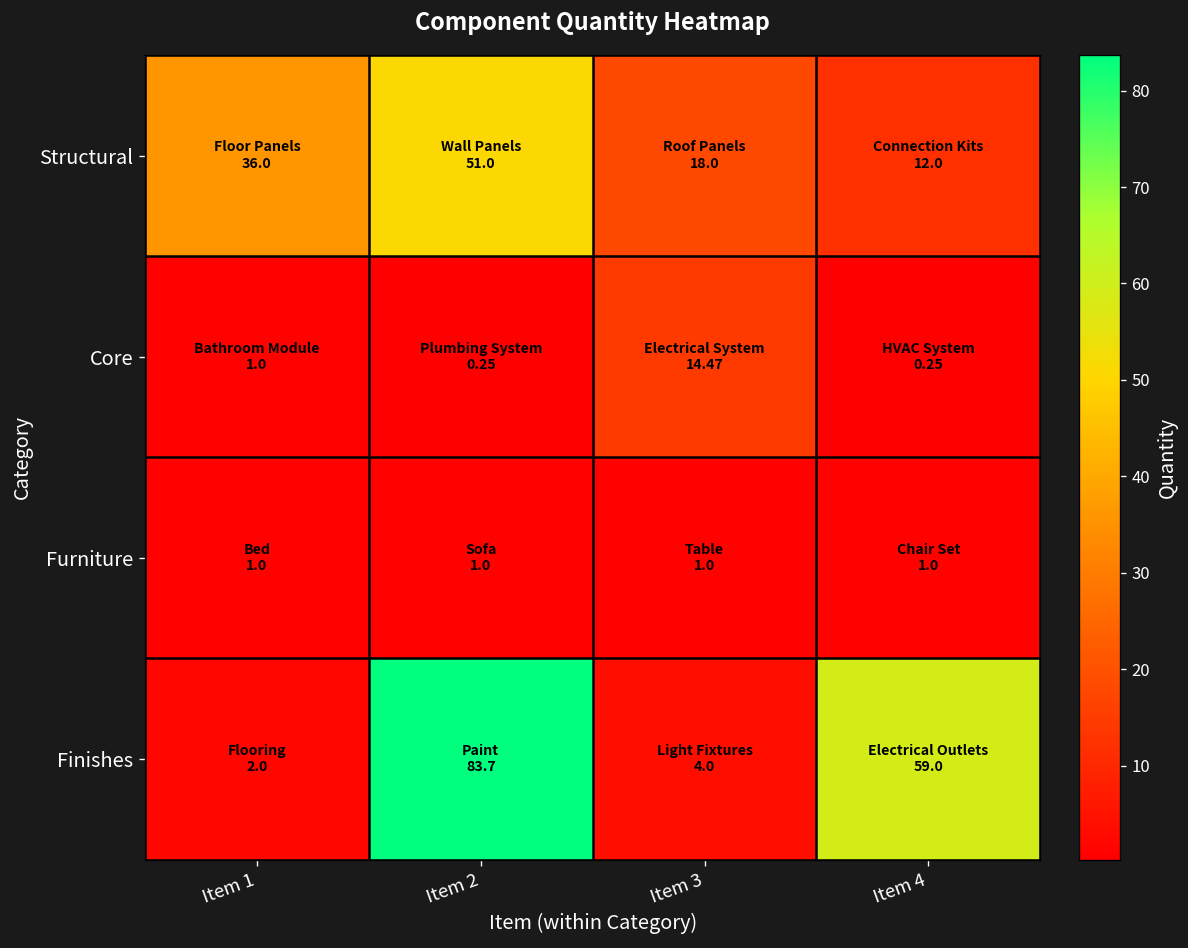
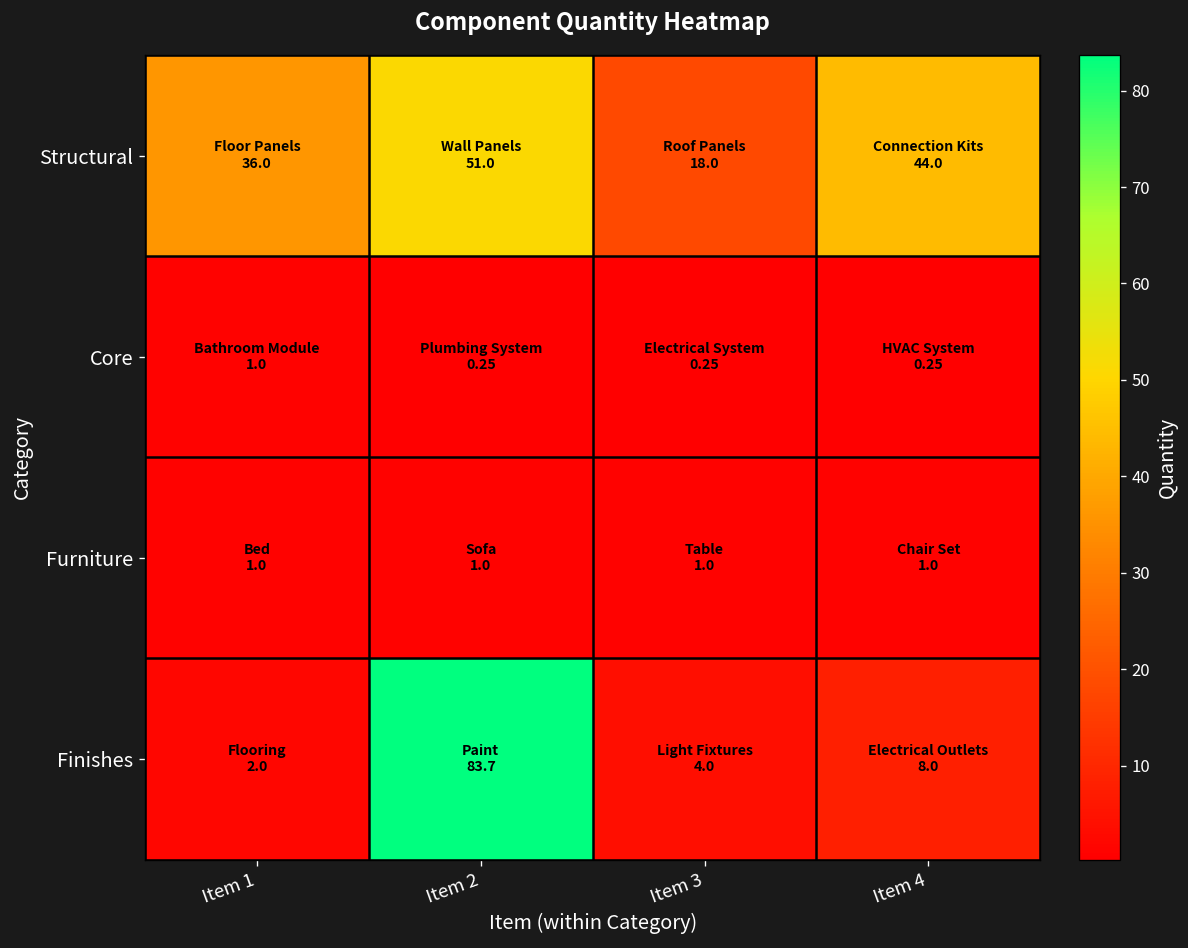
Structural, Item 4: 12.0 -> 44.0
Core, Item 3: 14.47 -> 0.25
Finishes, Item 4: 59.0 -> 8.0
